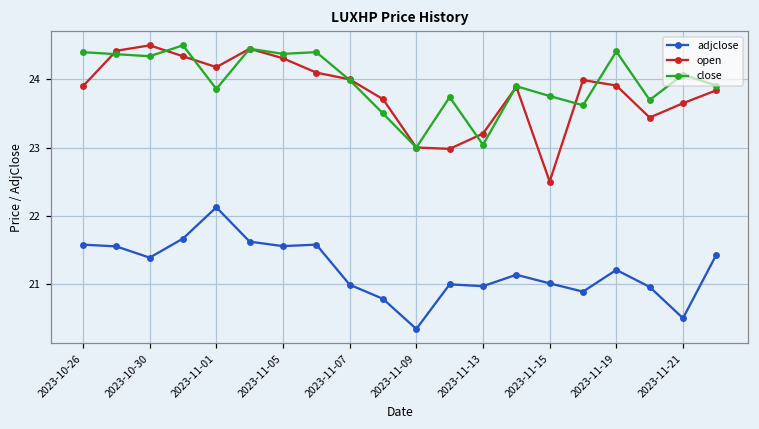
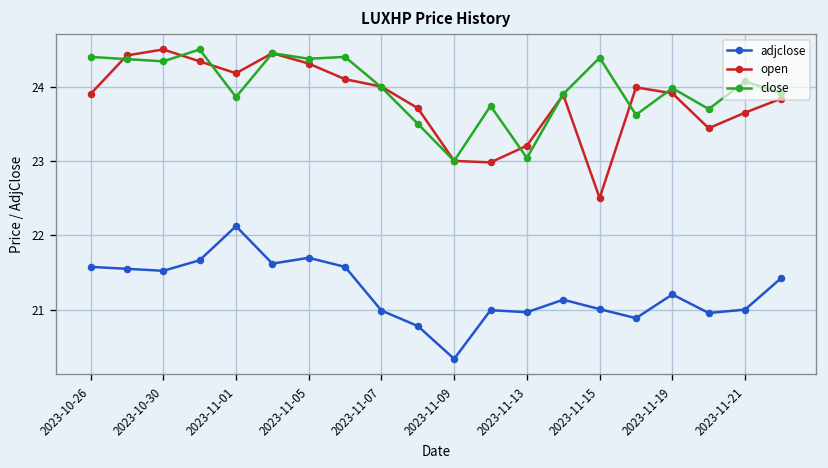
adjclose, 2023-10-30: 21.4 -> 21.5
adjclose, 2023-11-05: 21.6 -> 21.7
close, 2023-11-15: 23.8 -> 24.4
close, 2023-11-19: 24.4 -> 24.0
adjclose, 2023-11-21: 20.5 -> 21.0
